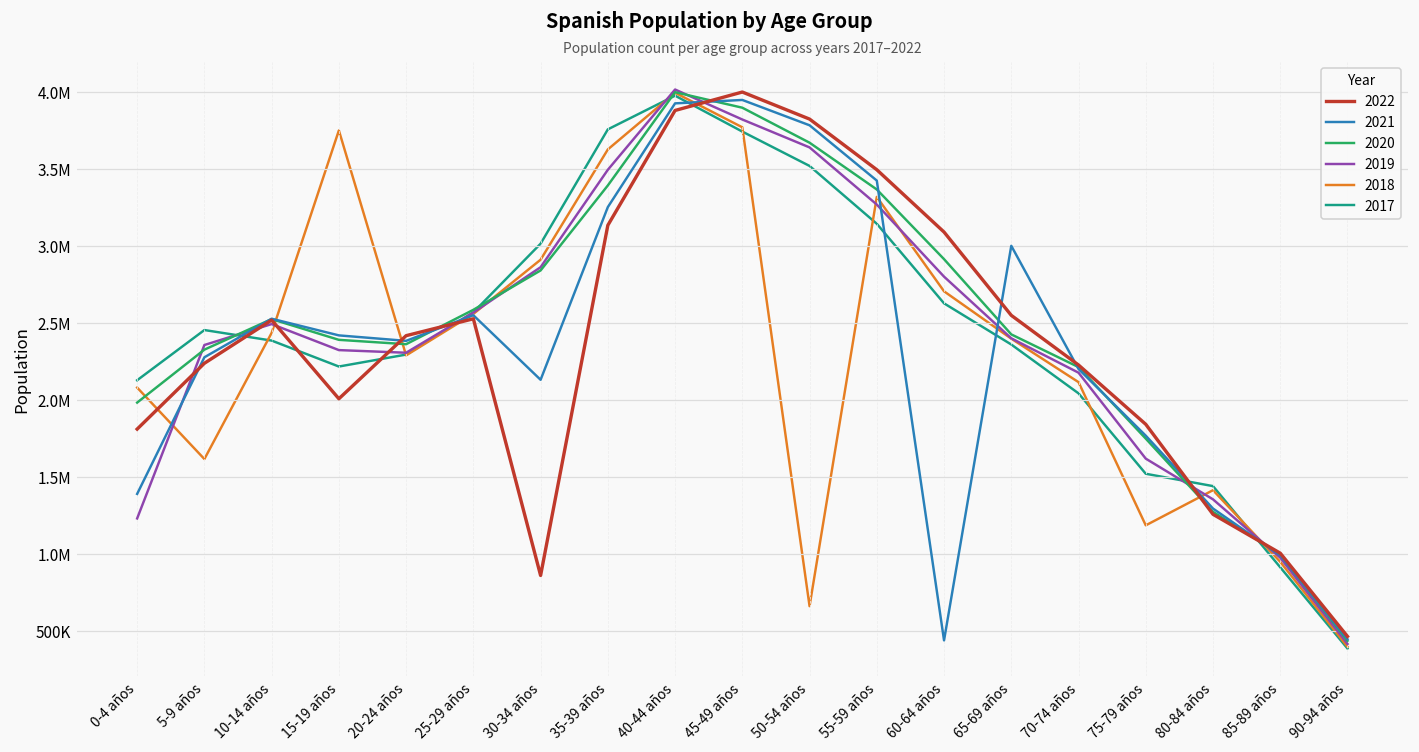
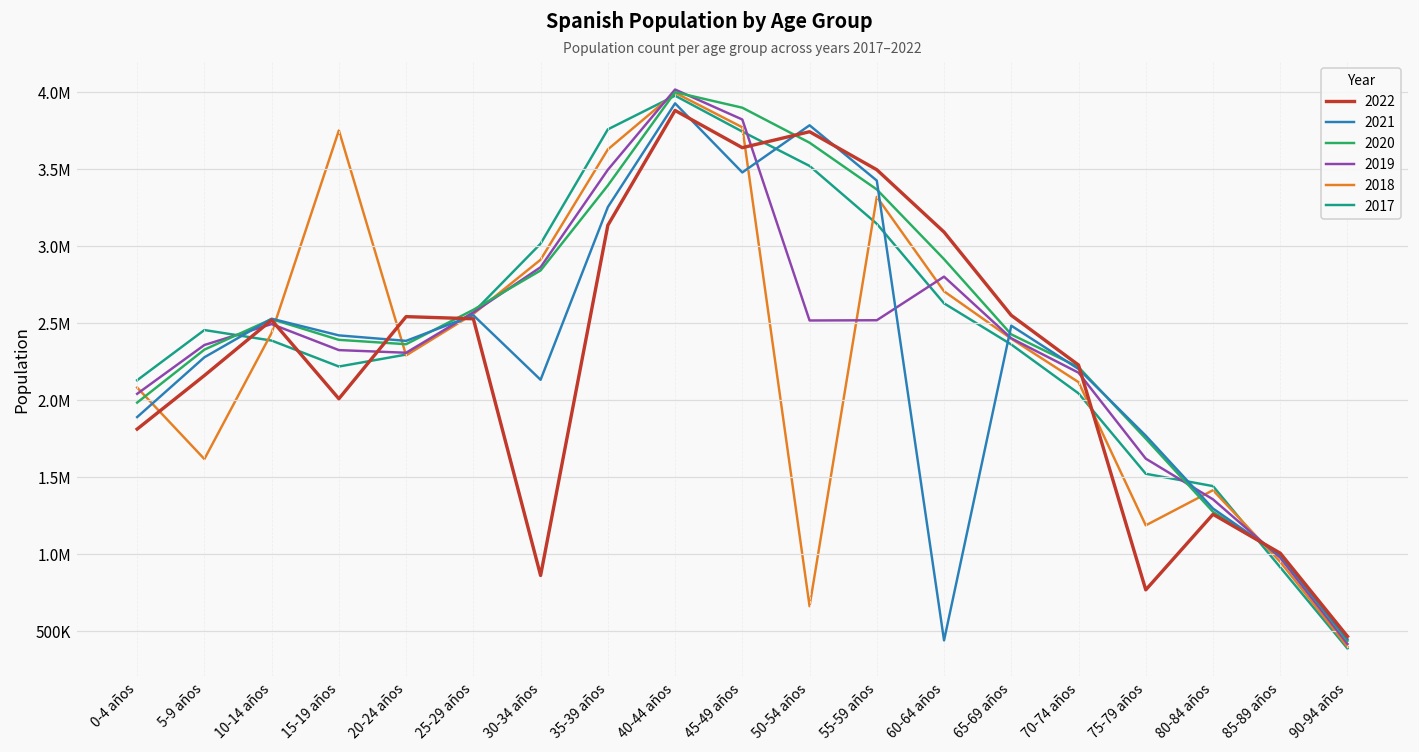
2021, 0-4 años: 1390000 -> 1890000
2019, 0-4 años: 1230000 -> 2040000
2022, 5-9 años: 2240000 -> 2160000
2022, 20-24 años: 2420000 -> 2540000
2022, 45-49 años: 4000000 -> 3640000
2021, 45-49 años: 3950000 -> 3480000
2022, 50-54 años: 3820000 -> 3740000
2019, 50-54 años: 3640000 -> 2510000
2019, 55-59 años: 3270000 -> 2520000
2021, 65-69 años: 3000000 -> 2480000
2022, 75-79 años: 1840000 -> 770000
